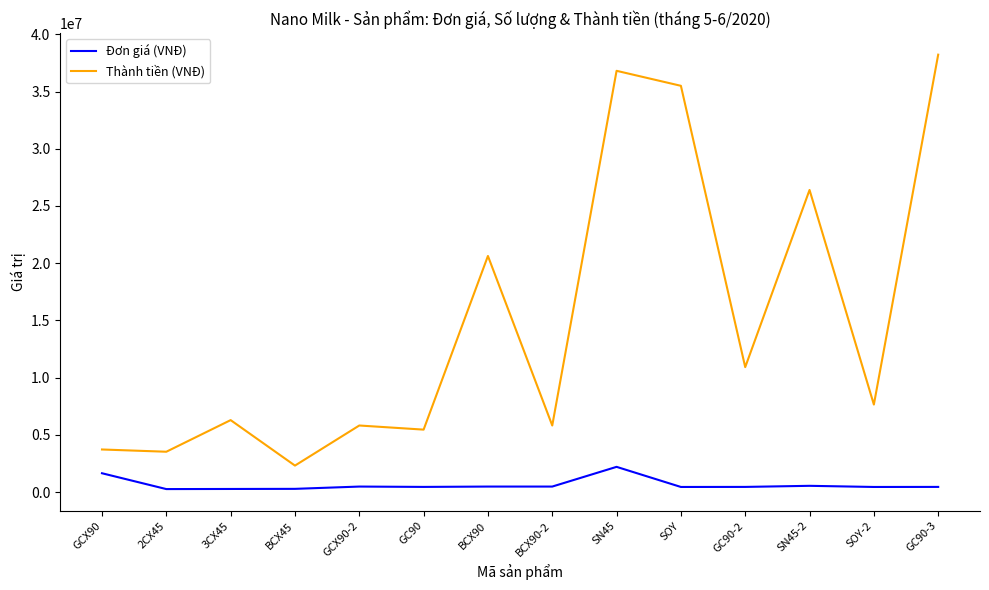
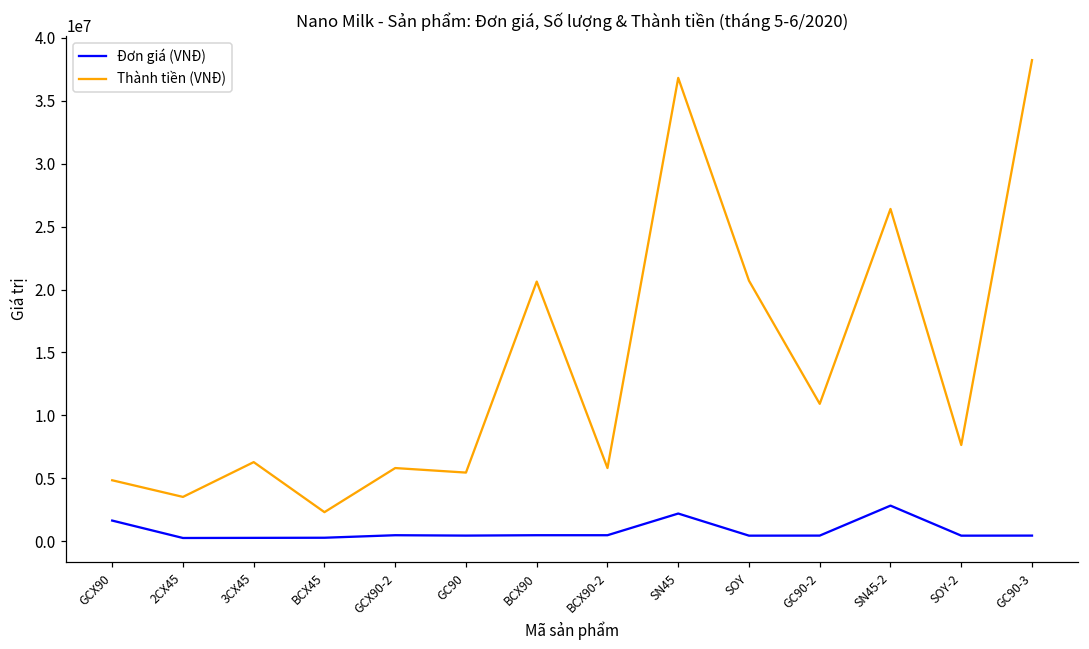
Thành tiền (VNĐ), GCX90: 3700000 -> 4900000
Thành tiền (VNĐ), SOY: 35500000 -> 20700000
Đơn giá (VNĐ), SN45-2: 600000 -> 2800000
